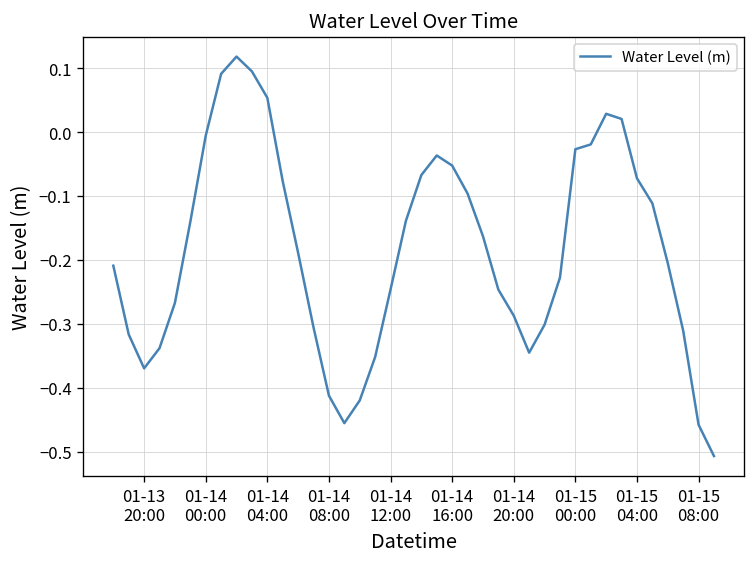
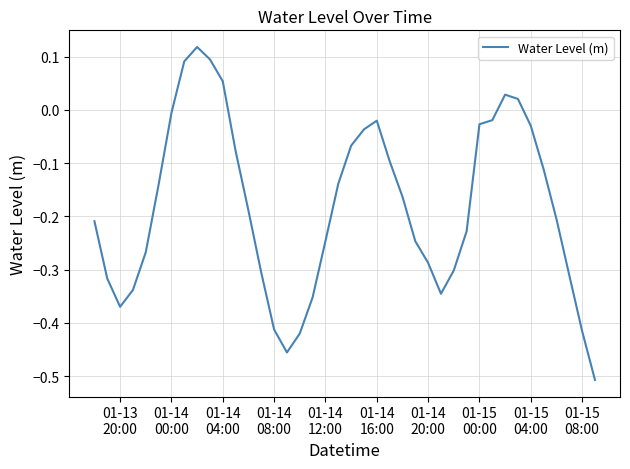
01-14 16:00: -0.05 -> -0.02
01-15 04:00: -0.07 -> -0.03
01-15 08:00: -0.46 -> -0.42
